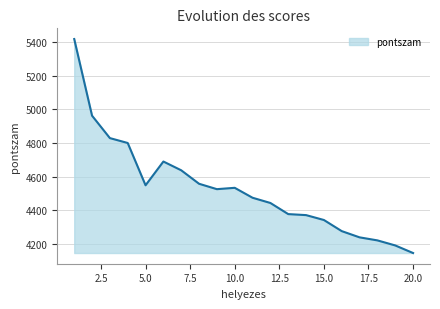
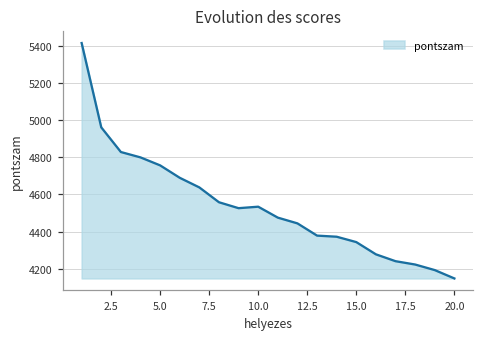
5.0: 4550 -> 4760
